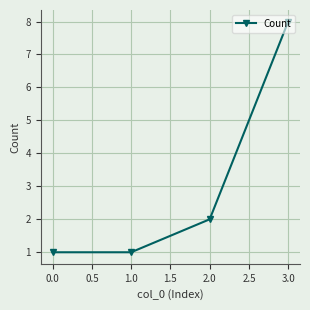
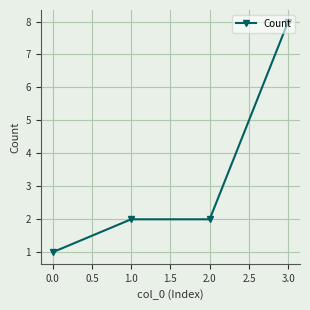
1.0: 1 -> 2
